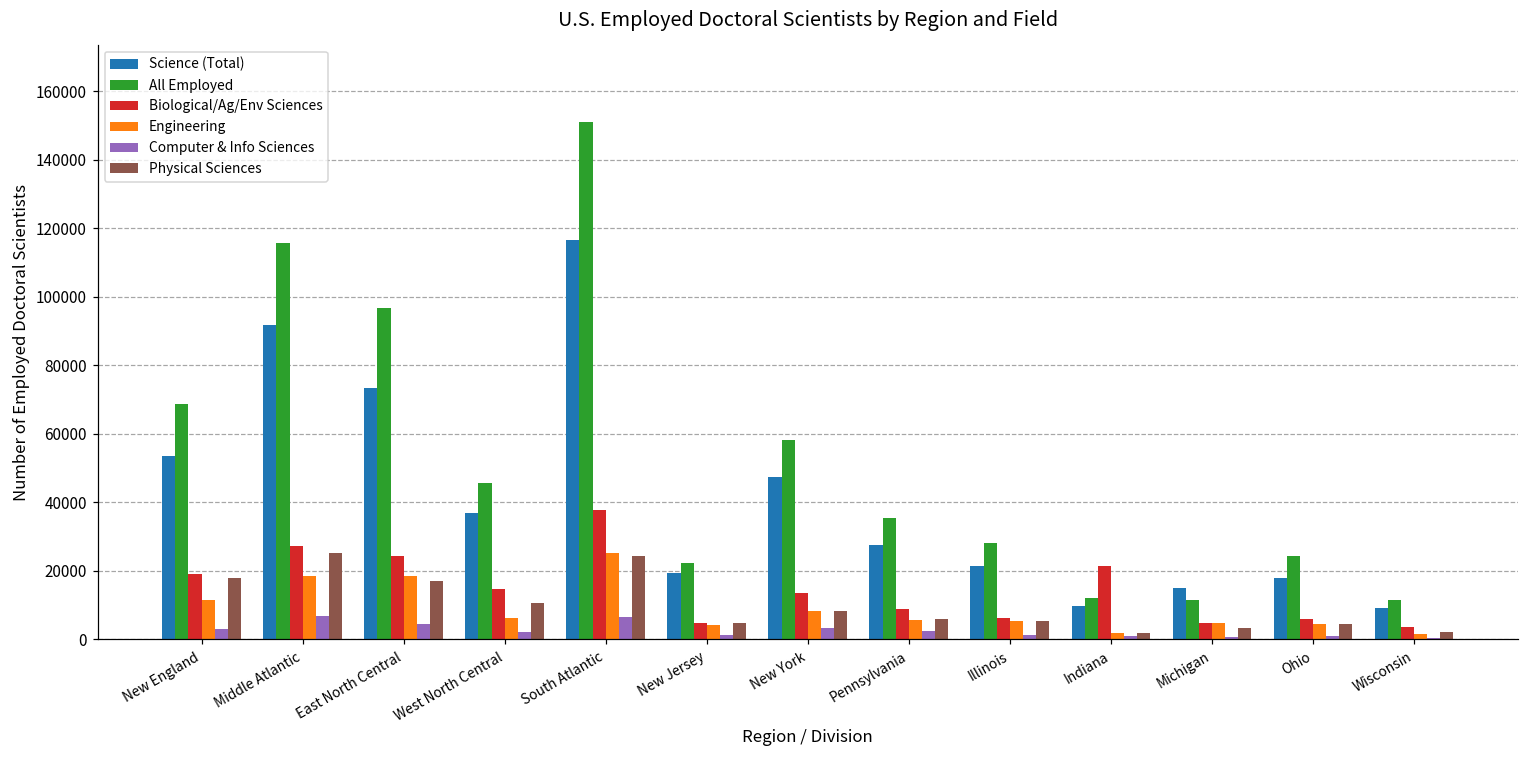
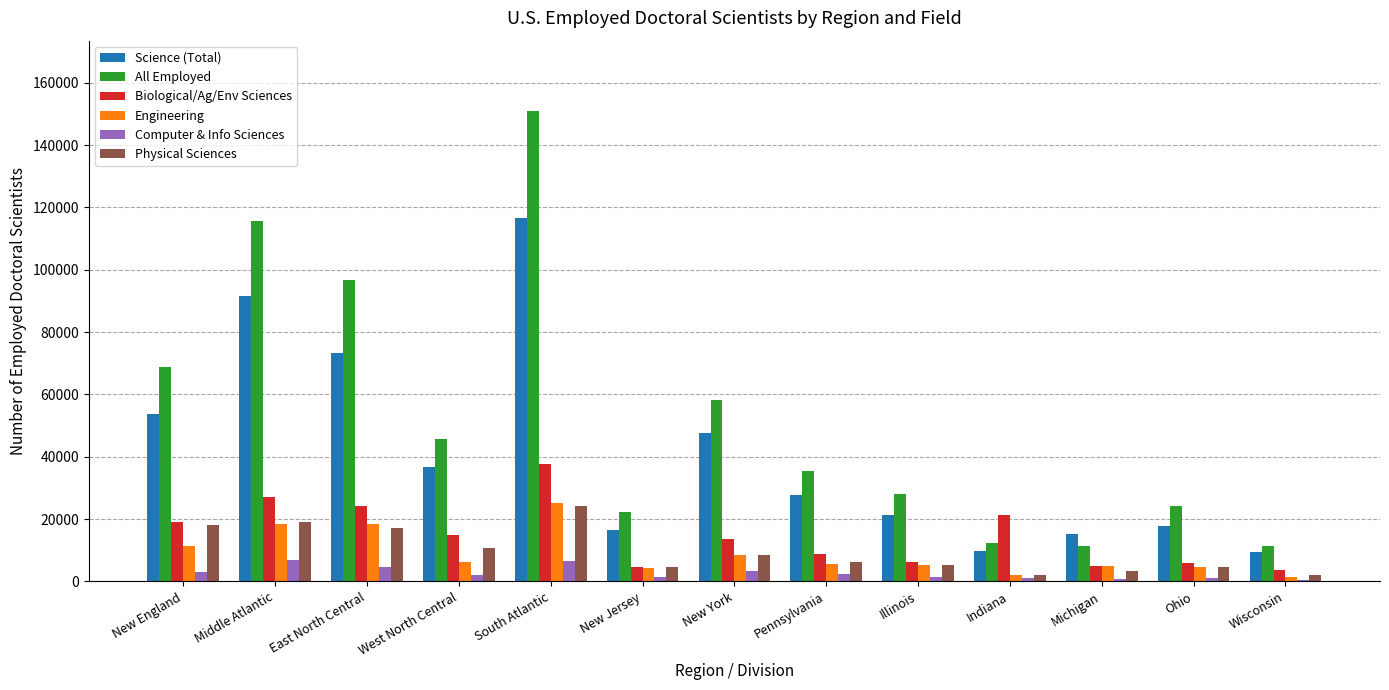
Physical Sciences, Middle Atlantic: 25000 -> 19000
Science (Total), New Jersey: 19000 -> 16000
